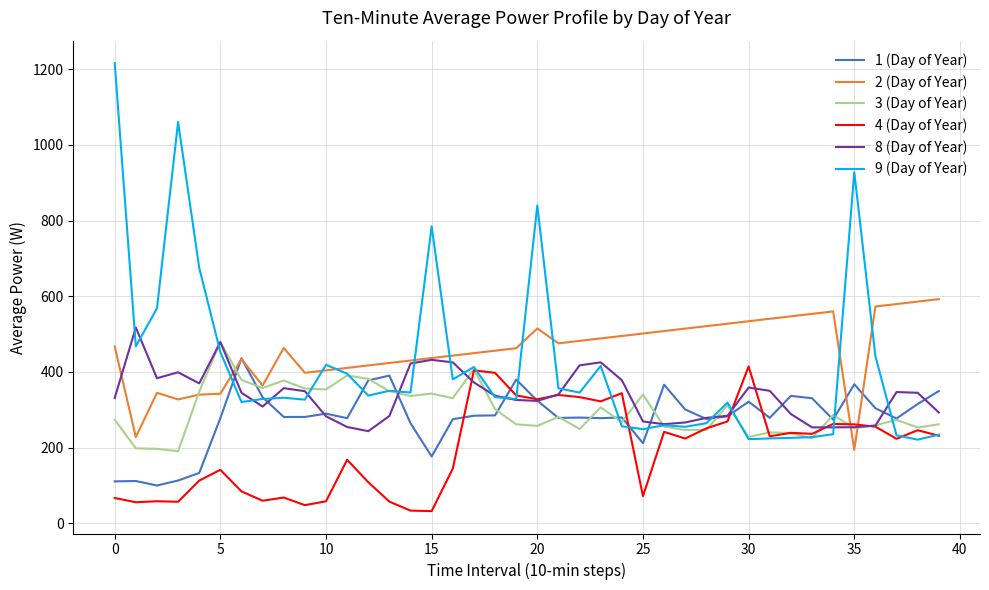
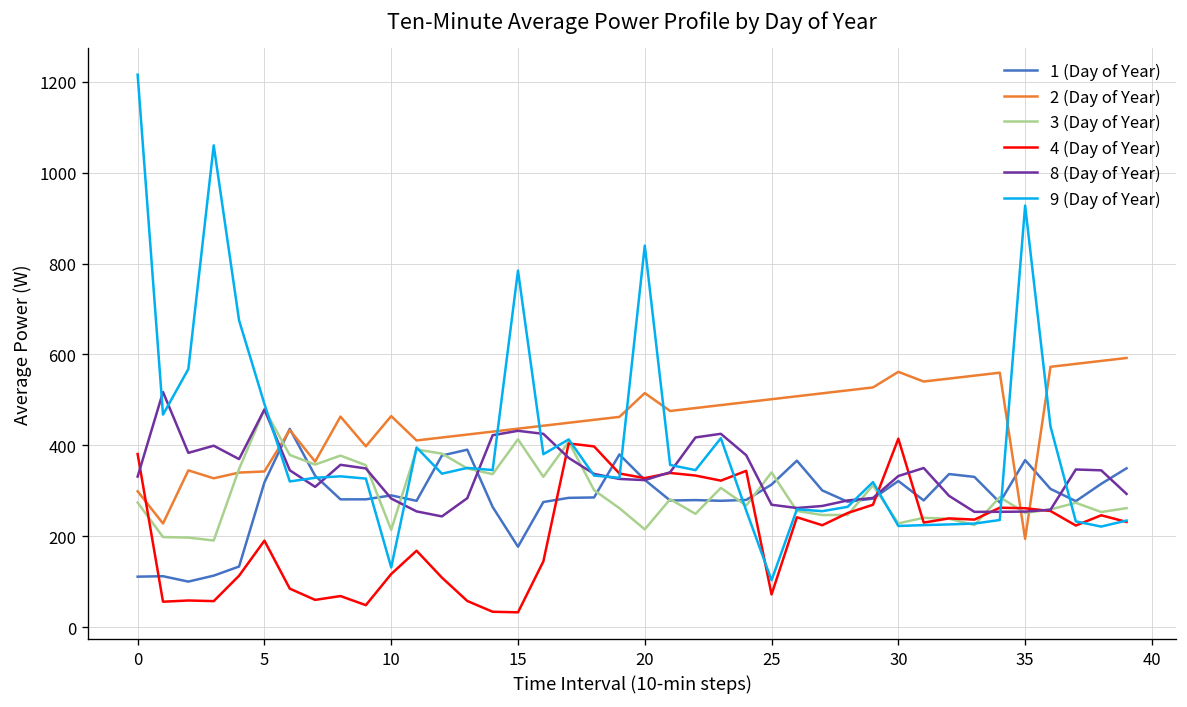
2 (Day of Year), 0: 470 -> 300
4 (Day of Year), 0: 70 -> 380
1 (Day of Year), 5: 280 -> 320
4 (Day of Year), 5: 140 -> 190
9 (Day of Year), 5: 450 -> 490
2 (Day of Year), 10: 400 -> 460
3 (Day of Year), 10: 350 -> 210
4 (Day of Year), 10: 60 -> 120
9 (Day of Year), 10: 420 -> 130
3 (Day of Year), 15: 340 -> 410
3 (Day of Year), 20: 260 -> 220
1 (Day of Year), 25: 210 -> 310
9 (Day of Year), 25: 250 -> 100
2 (Day of Year), 30: 530 -> 560
8 (Day of Year), 30: 360 -> 330
